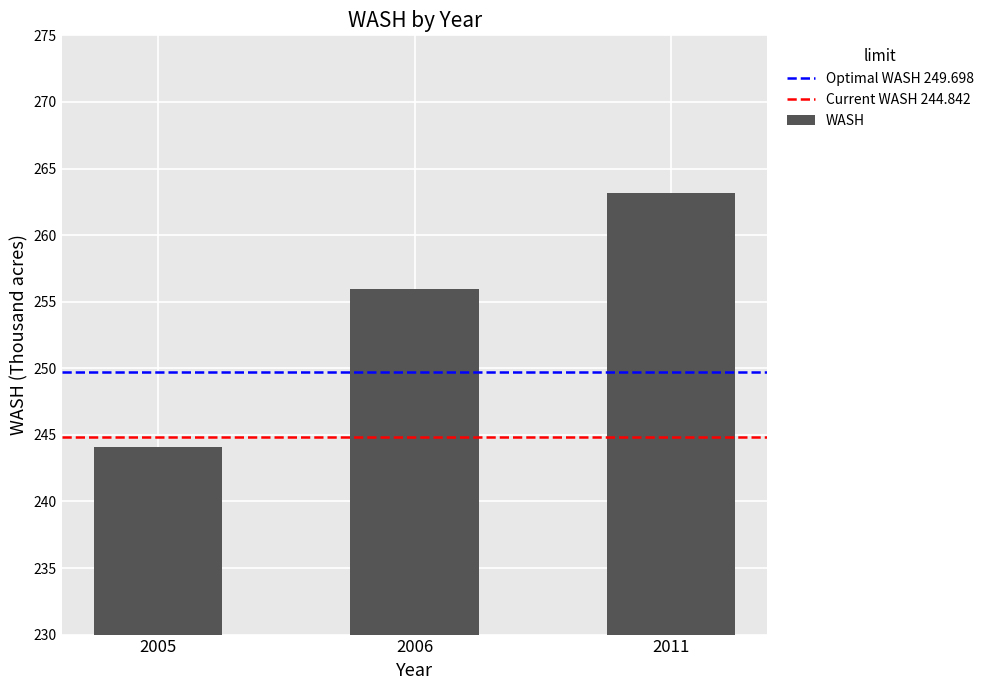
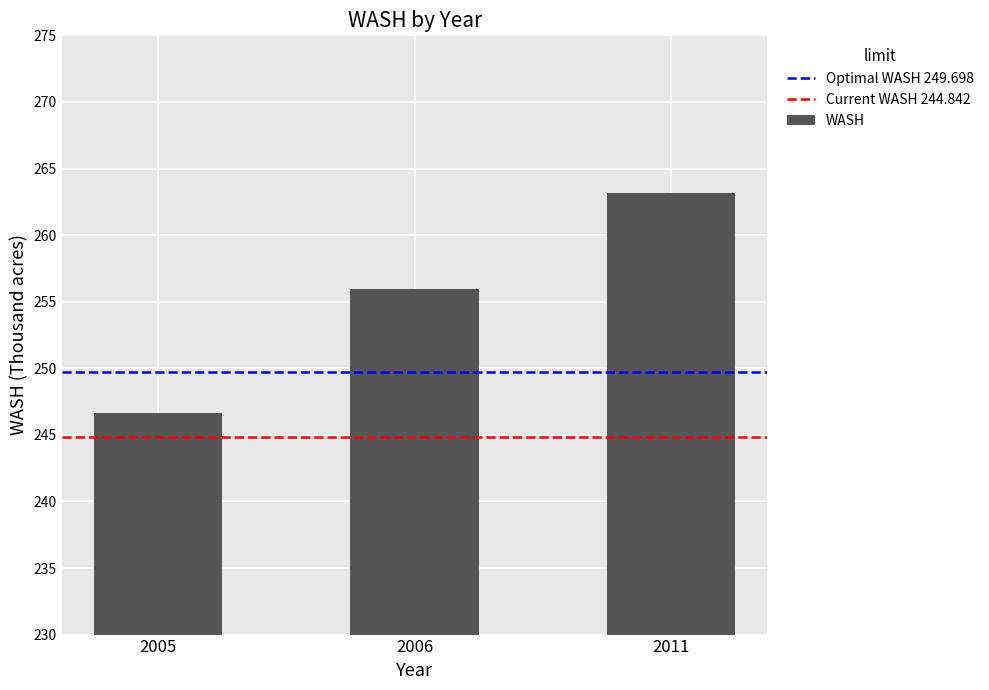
2005: 244.1 -> 246.6
